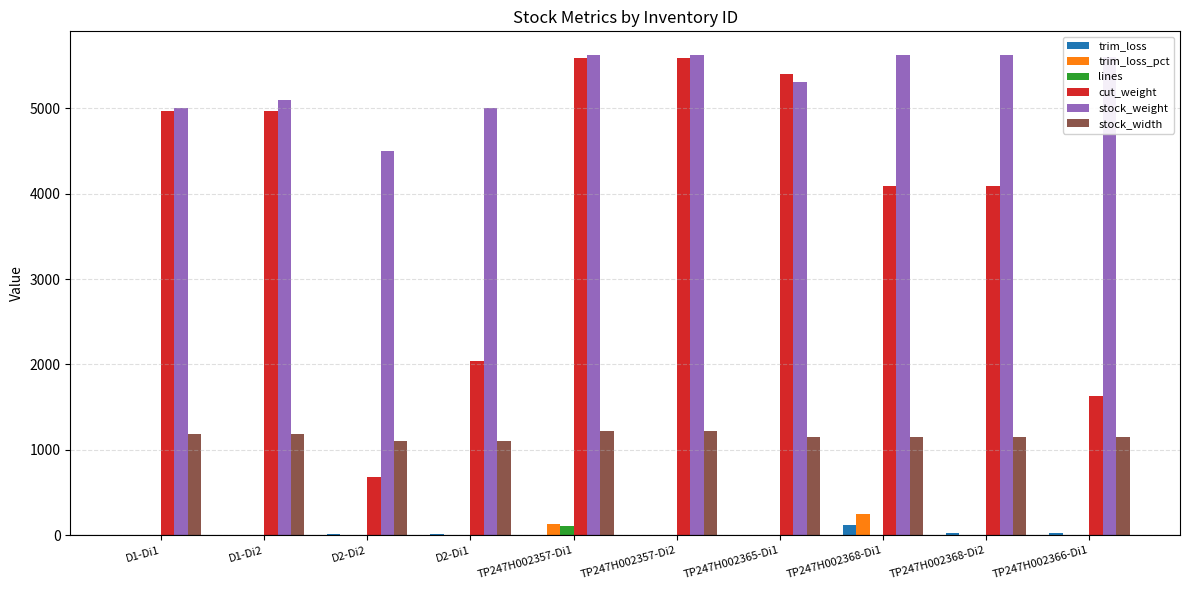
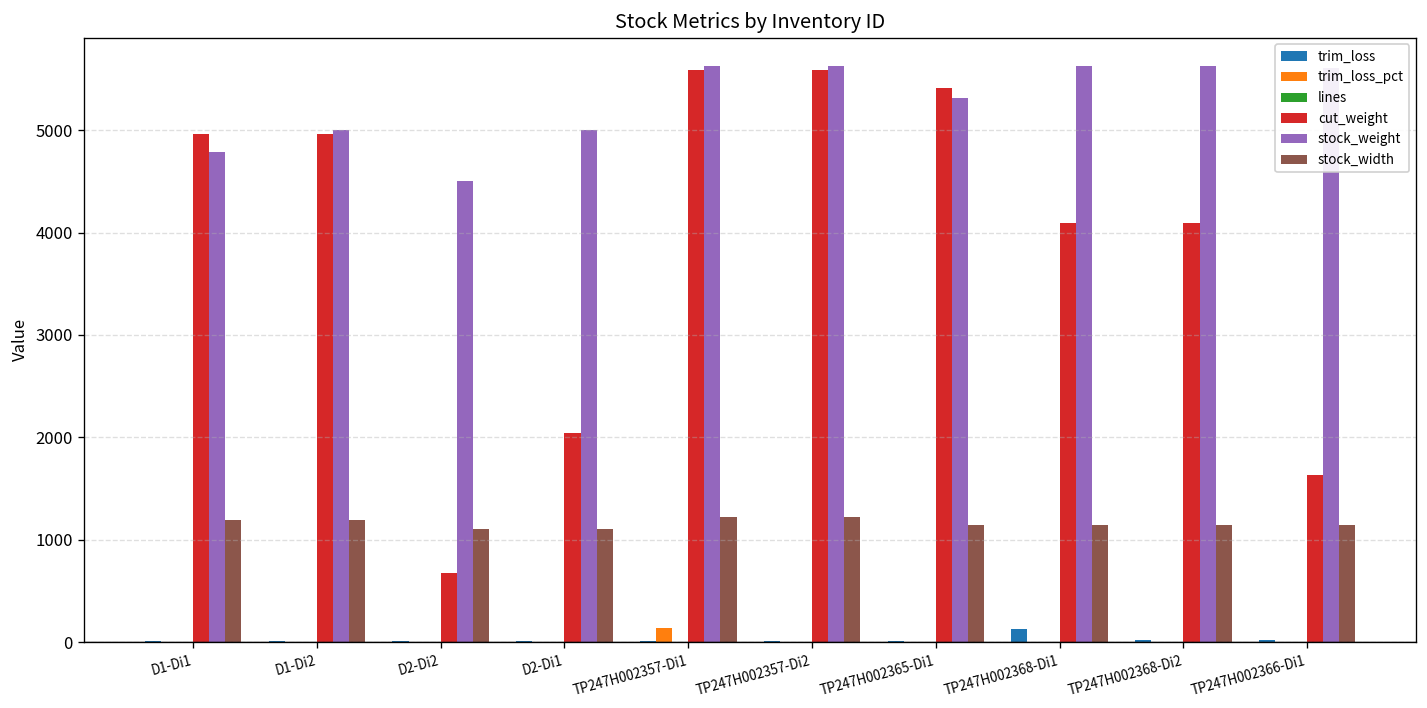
stock_weight, D1-Di1: 5000 -> 4800
stock_weight, D1-Di2: 5100 -> 5000
lines, TP247H002357-Di1: 100 -> 0
trim_loss_pct, TP247H002368-Di1: 200 -> 0
